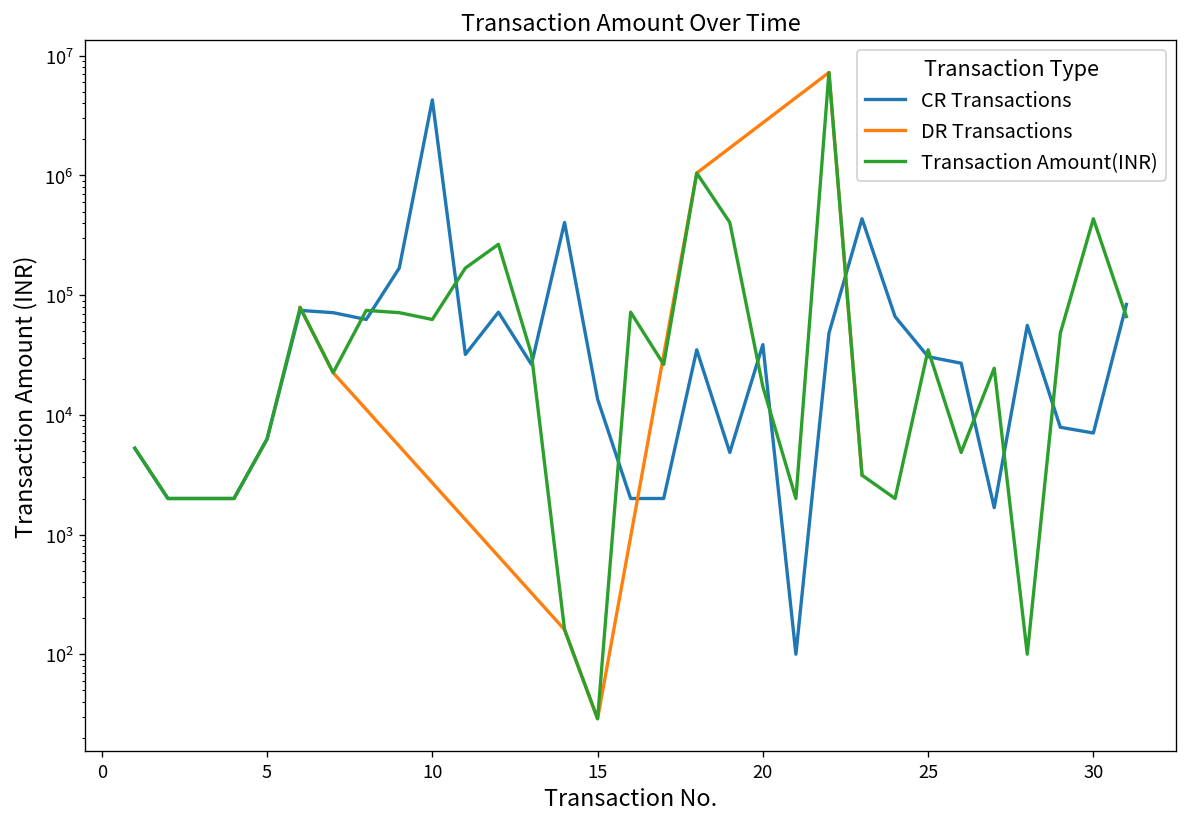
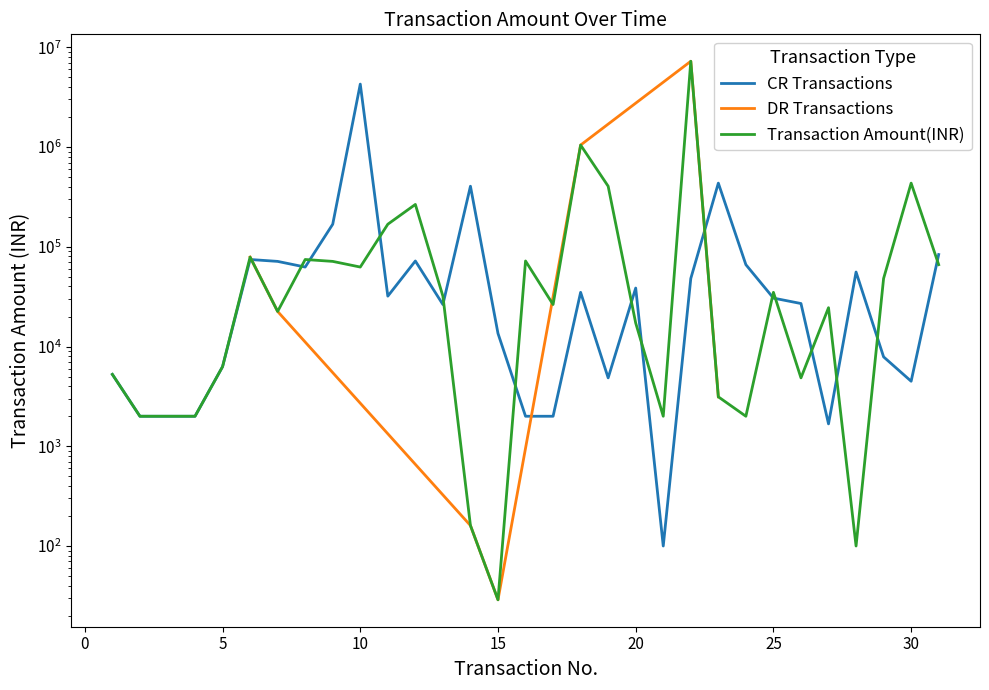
CR Transactions, 30: 7000 -> 4000
